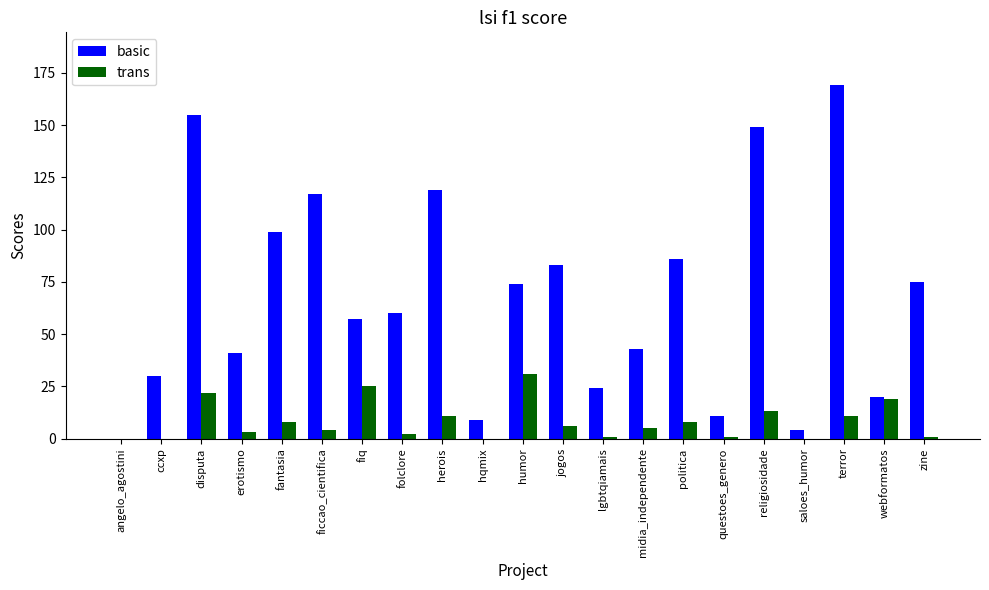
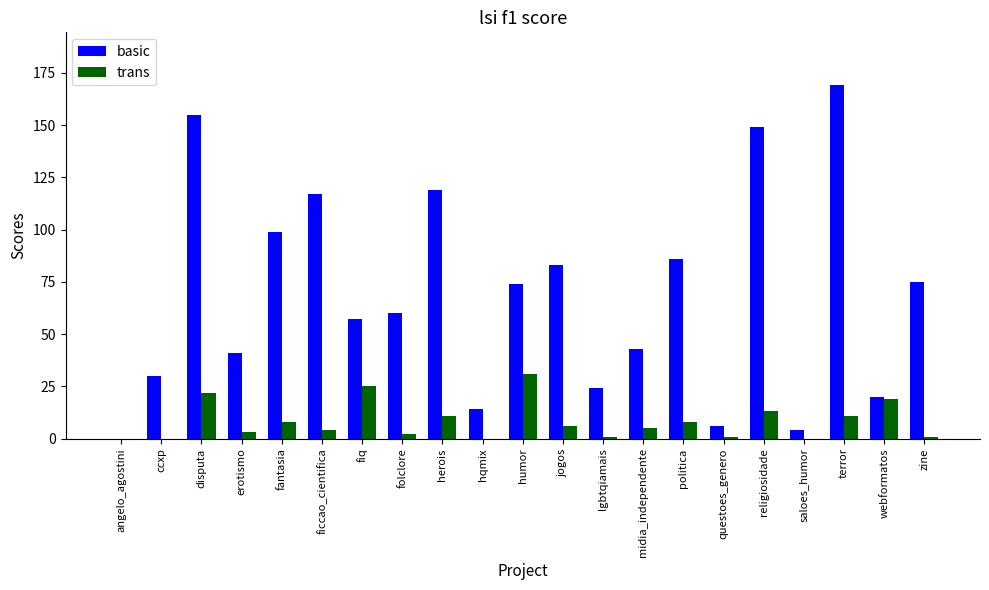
basic, hqmix: 9 -> 14
basic, questoes_genero: 11 -> 6
